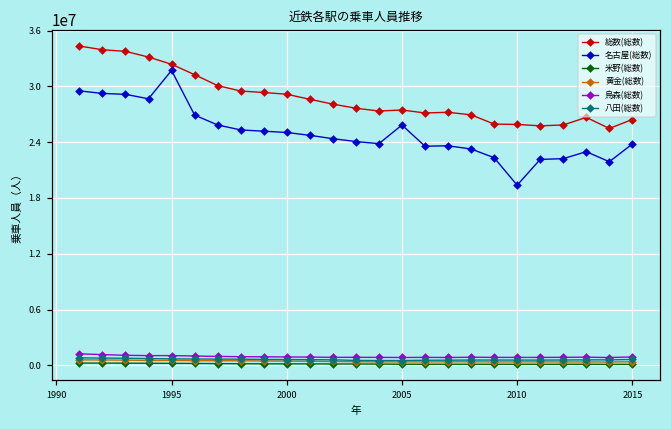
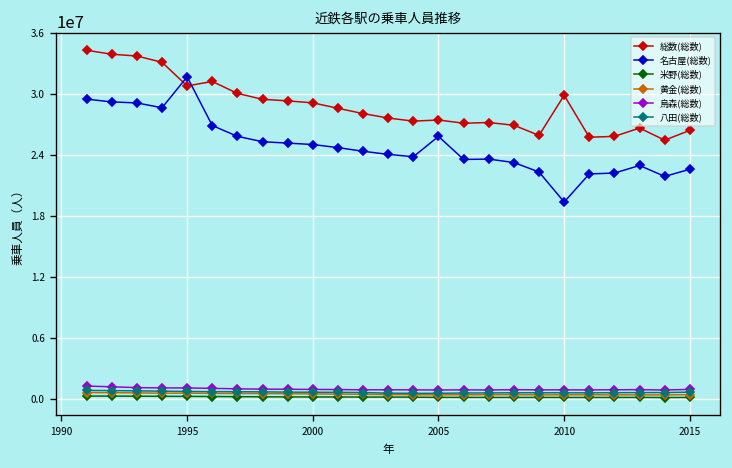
総数(総数), 1995: 32000000 -> 31000000
総数(総数), 2010: 26000000 -> 30000000
名古屋(総数), 2015: 24000000 -> 23000000
